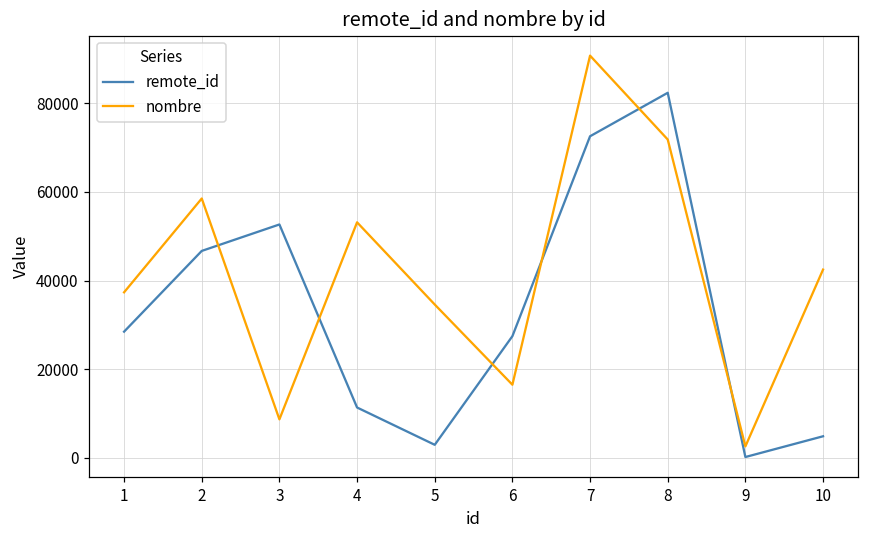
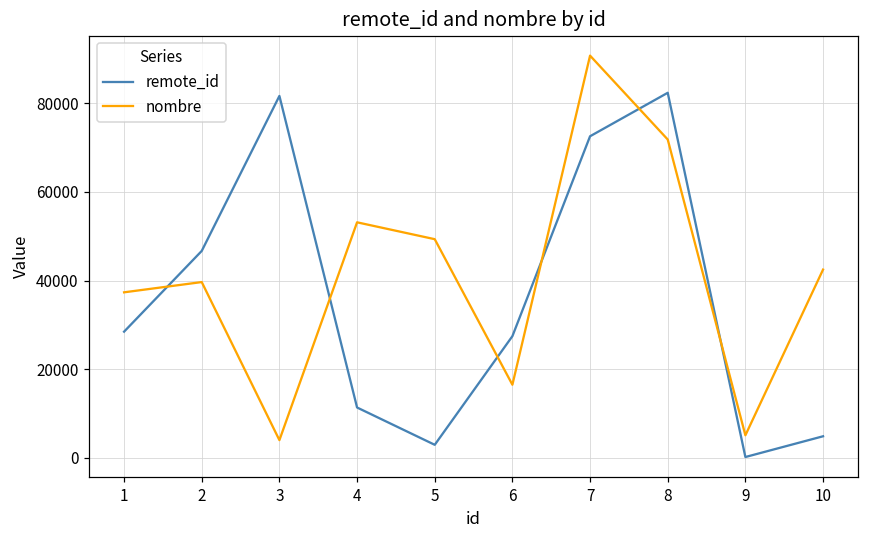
nombre, 2: 59000 -> 40000
remote_id, 3: 53000 -> 82000
nombre, 3: 9000 -> 4000
nombre, 5: 35000 -> 49000
nombre, 9: 3000 -> 5000
